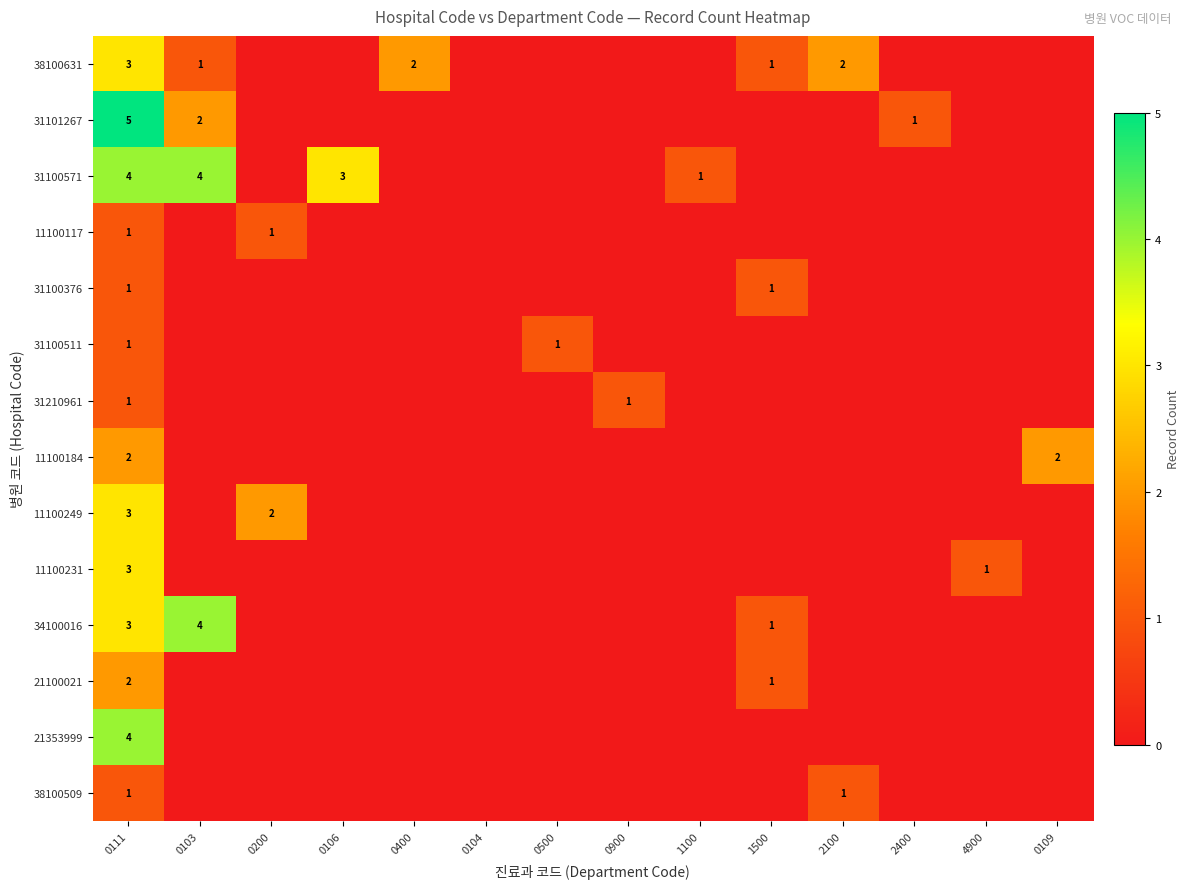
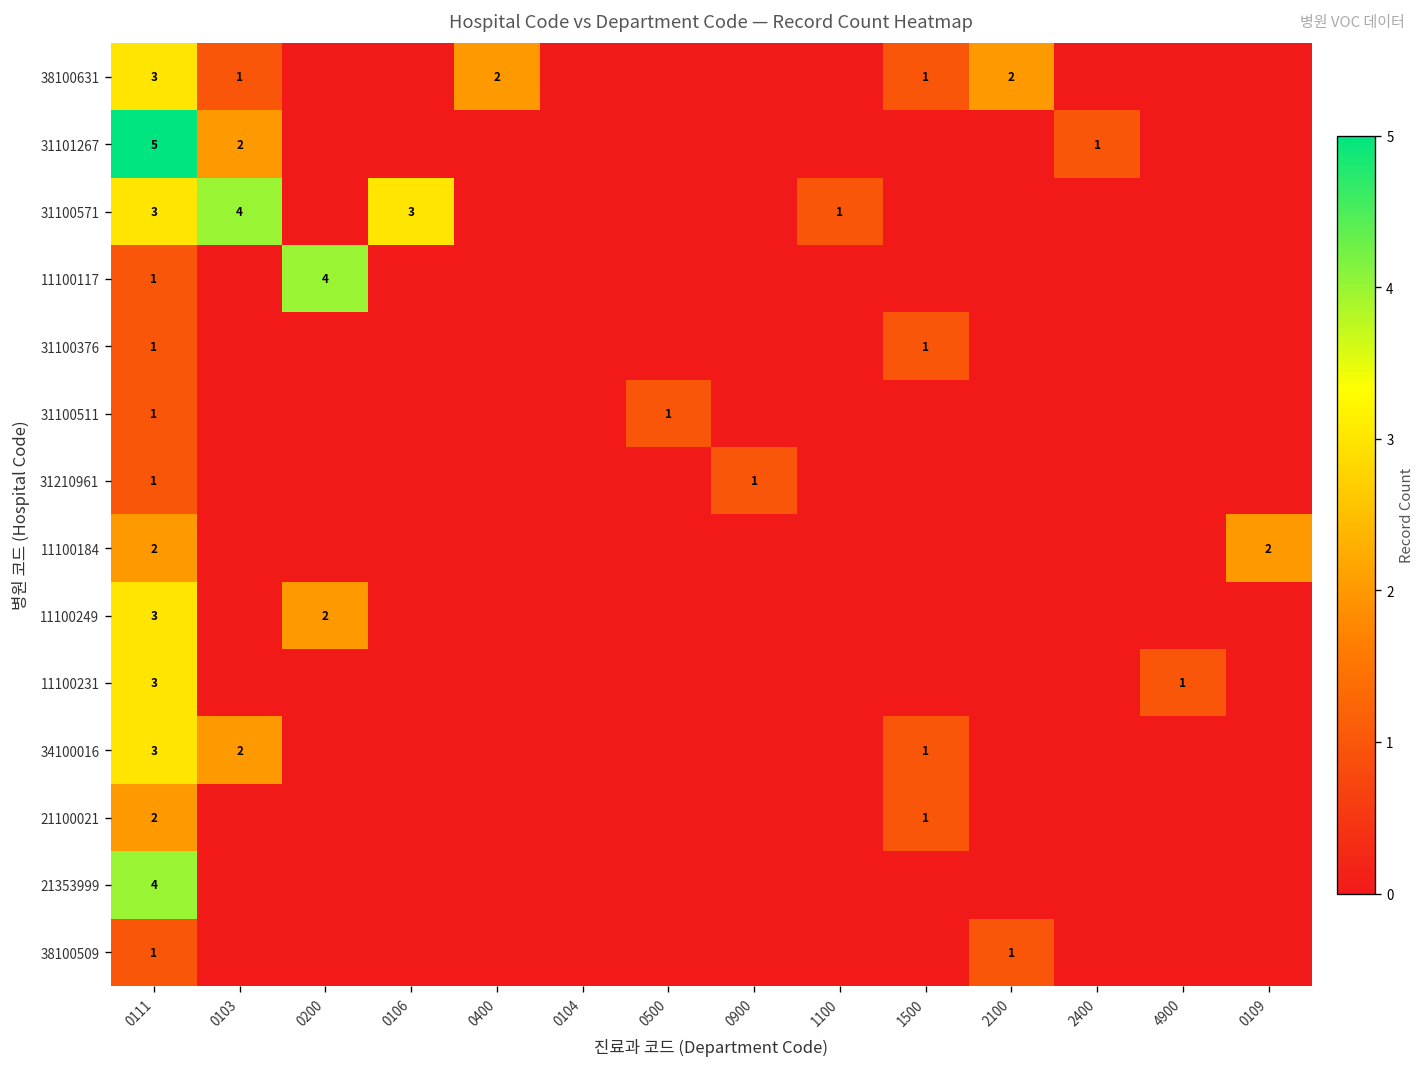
31100571, 0111: 4 -> 3
11100117, 0200: 1 -> 4
34100016, 0103: 4 -> 2
